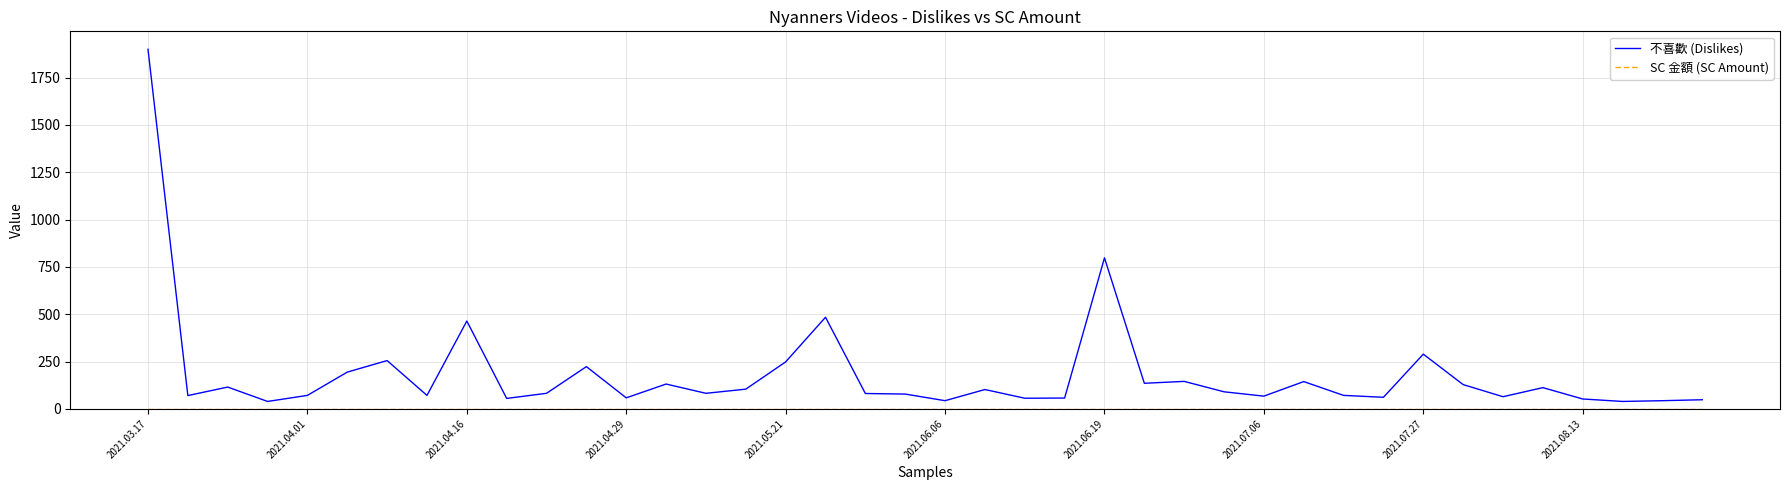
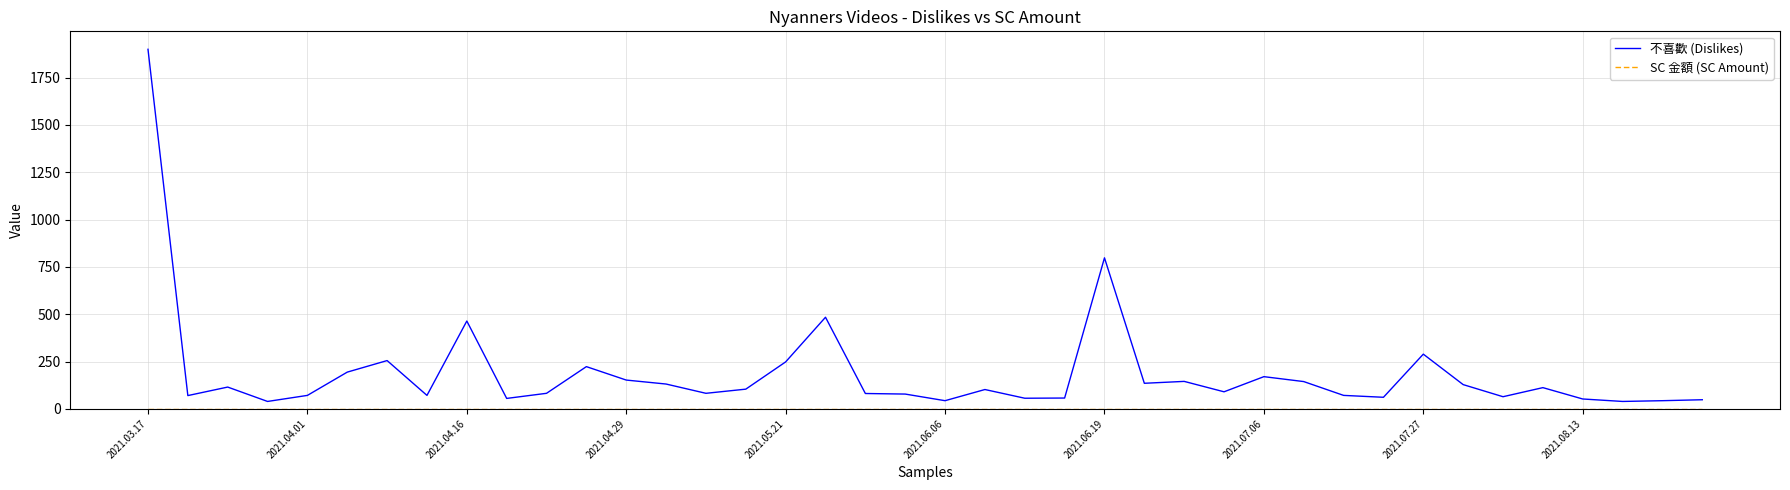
不喜歡 (Dislikes), 2021.04.29: 60 -> 150
不喜歡 (Dislikes), 2021.07.06: 70 -> 170
